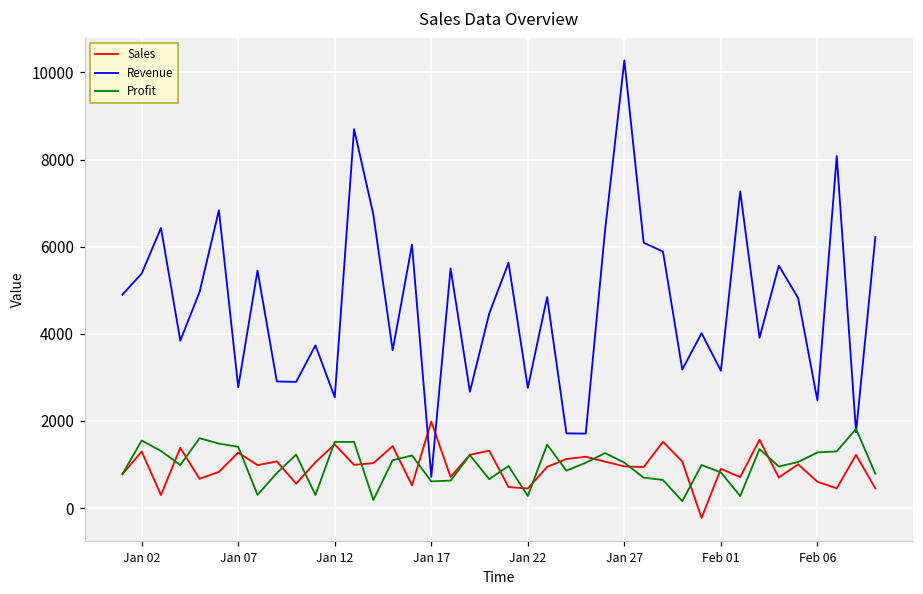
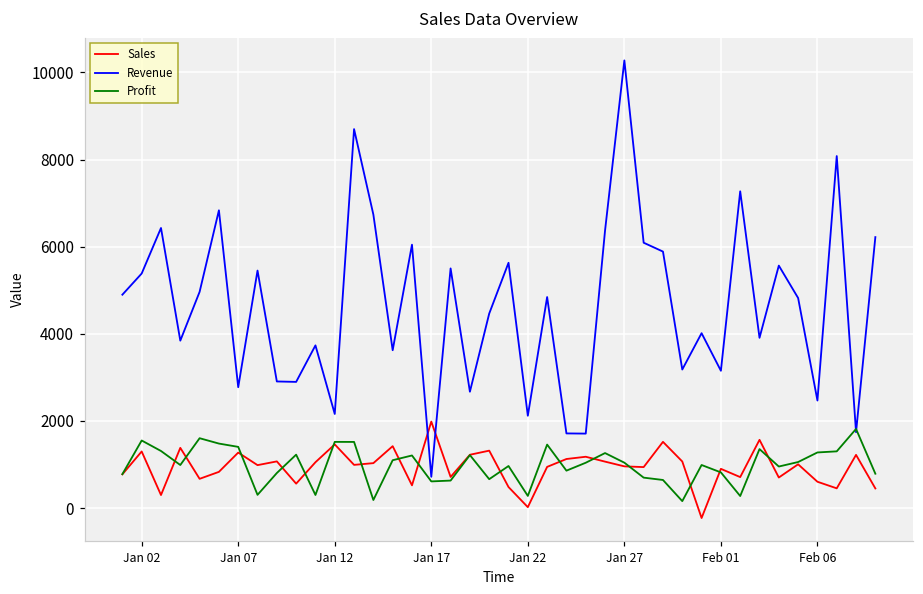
Revenue, Jan 12: 2500 -> 2200
Sales, Jan 22: 400 -> 0
Revenue, Jan 22: 2800 -> 2100
